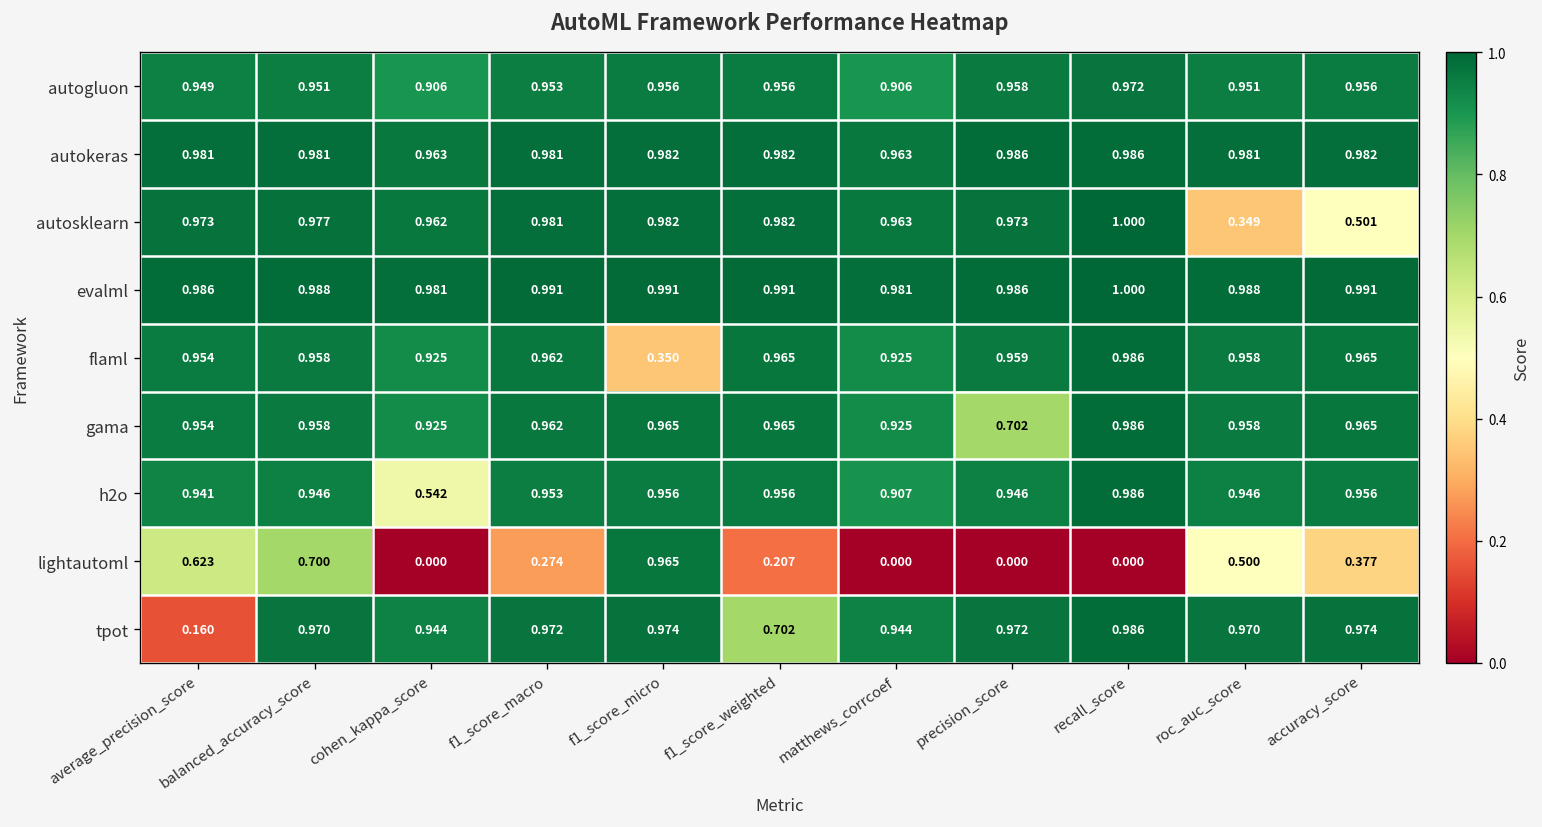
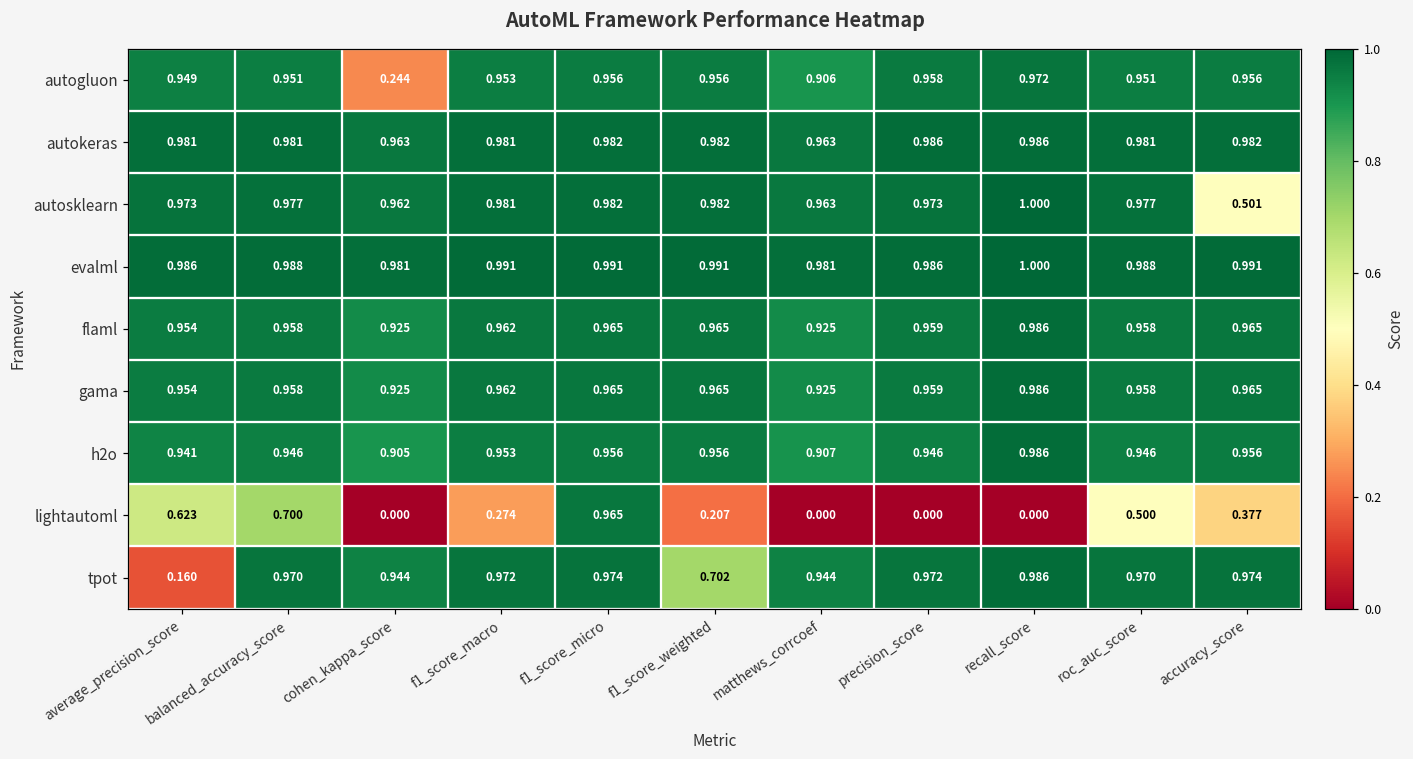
autogluon, cohen_kappa_score: 0.906 -> 0.244
autosklearn, roc_auc_score: 0.349 -> 0.977
flaml, f1_score_micro: 0.350 -> 0.965
gama, precision_score: 0.702 -> 0.959
h2o, cohen_kappa_score: 0.542 -> 0.905
